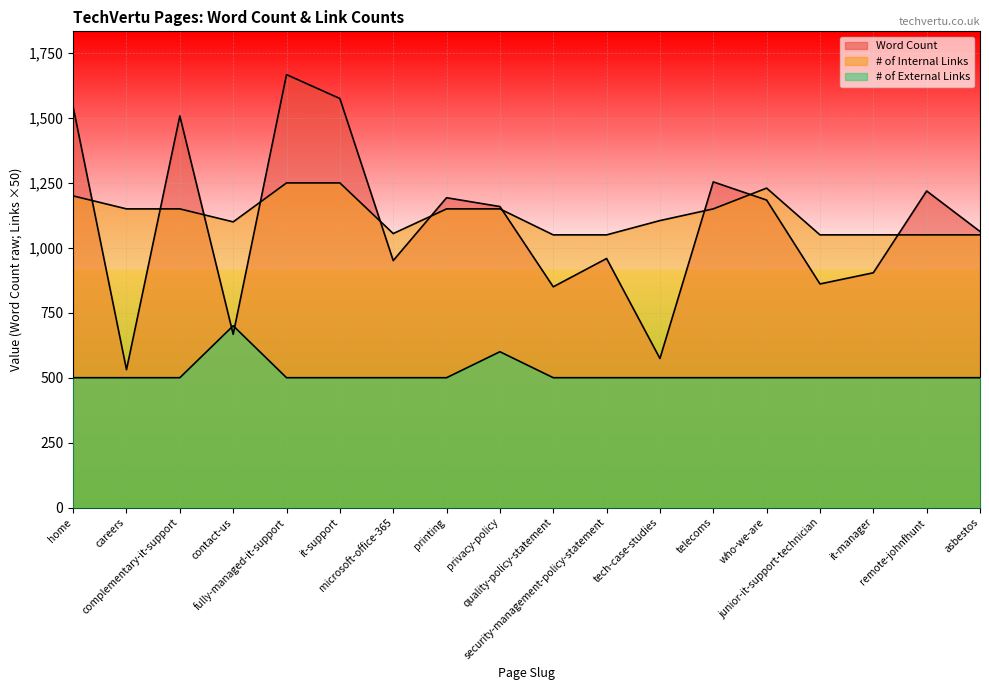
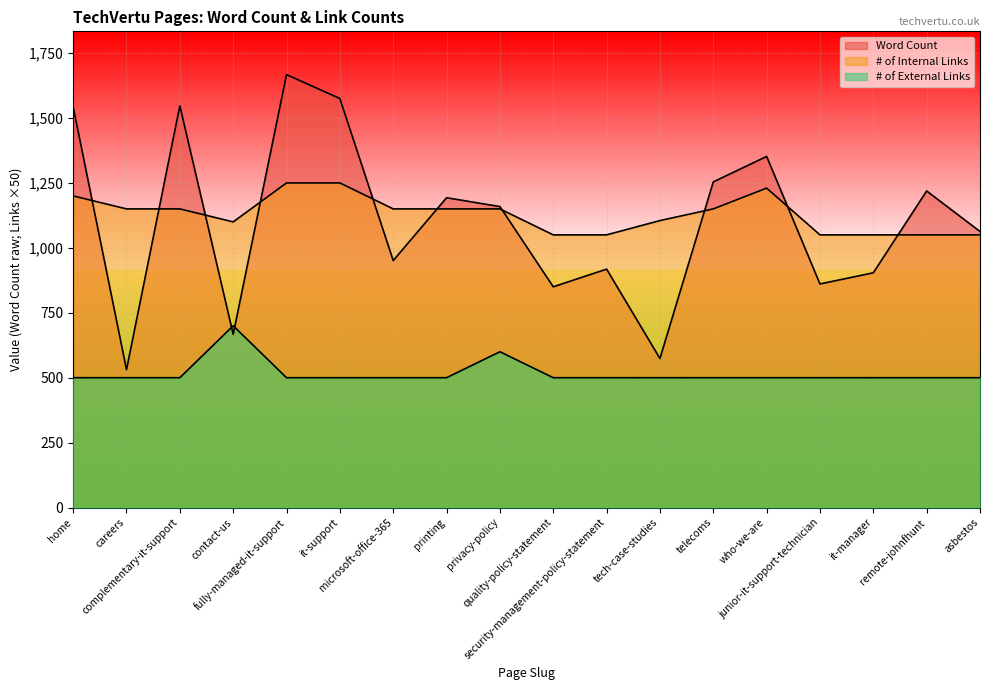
Word Count, complementary-it-support: 1,510 -> 1,550
# of Internal Links, microsoft-office-365: 1,060 -> 1,150
Word Count, security-management-policy-statement: 960 -> 920
Word Count, who-we-are: 1,180 -> 1,350
